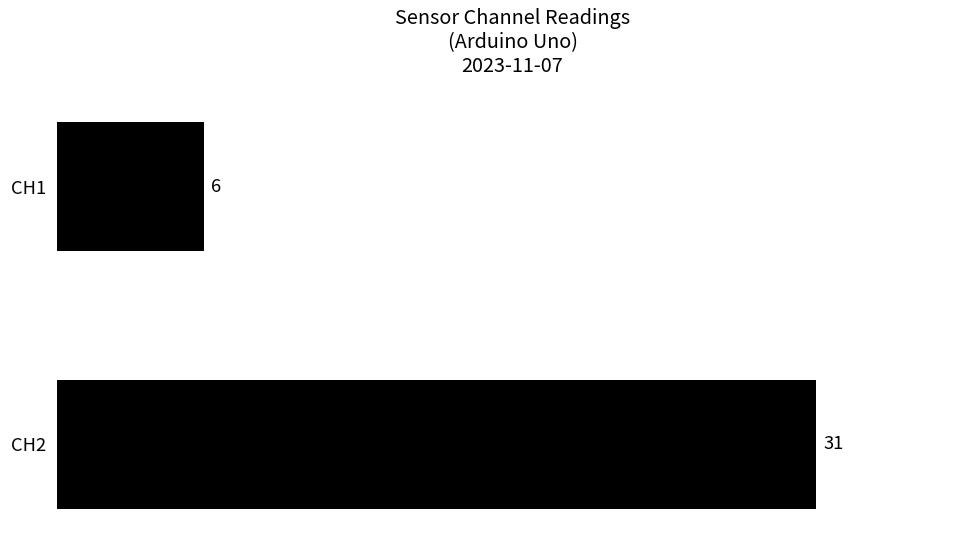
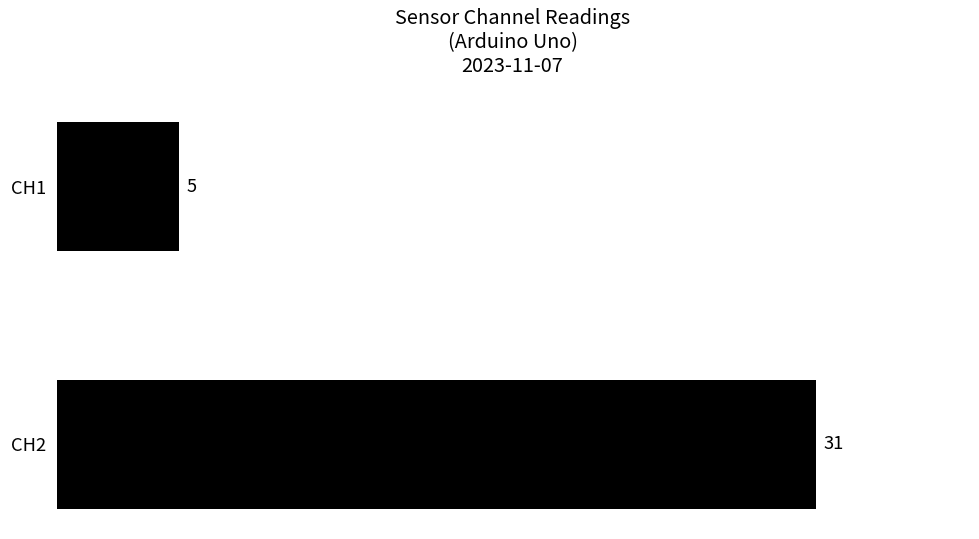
CH1: 6 -> 5
